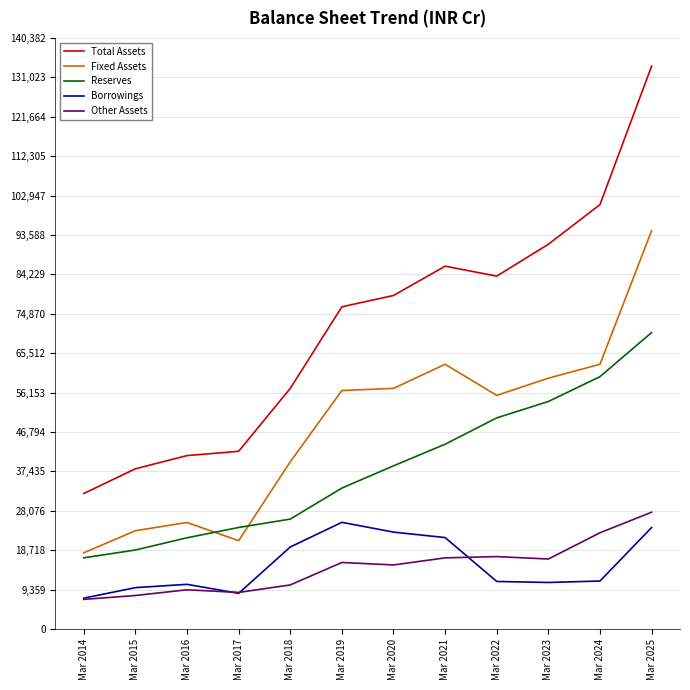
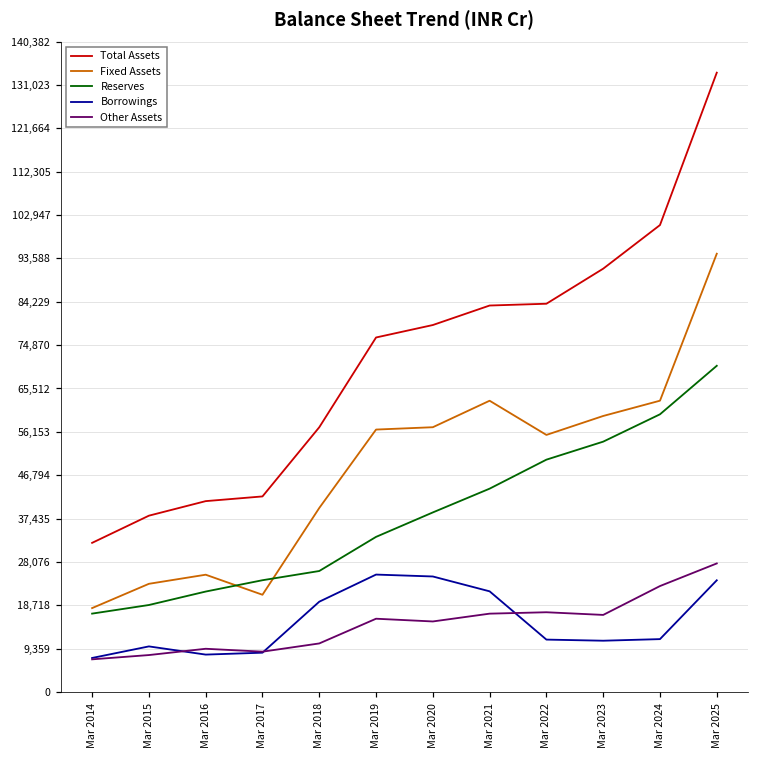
Borrowings, Mar 2016: 11,000 -> 8,000
Borrowings, Mar 2020: 23,000 -> 25,000
Total Assets, Mar 2021: 86,000 -> 83,000
